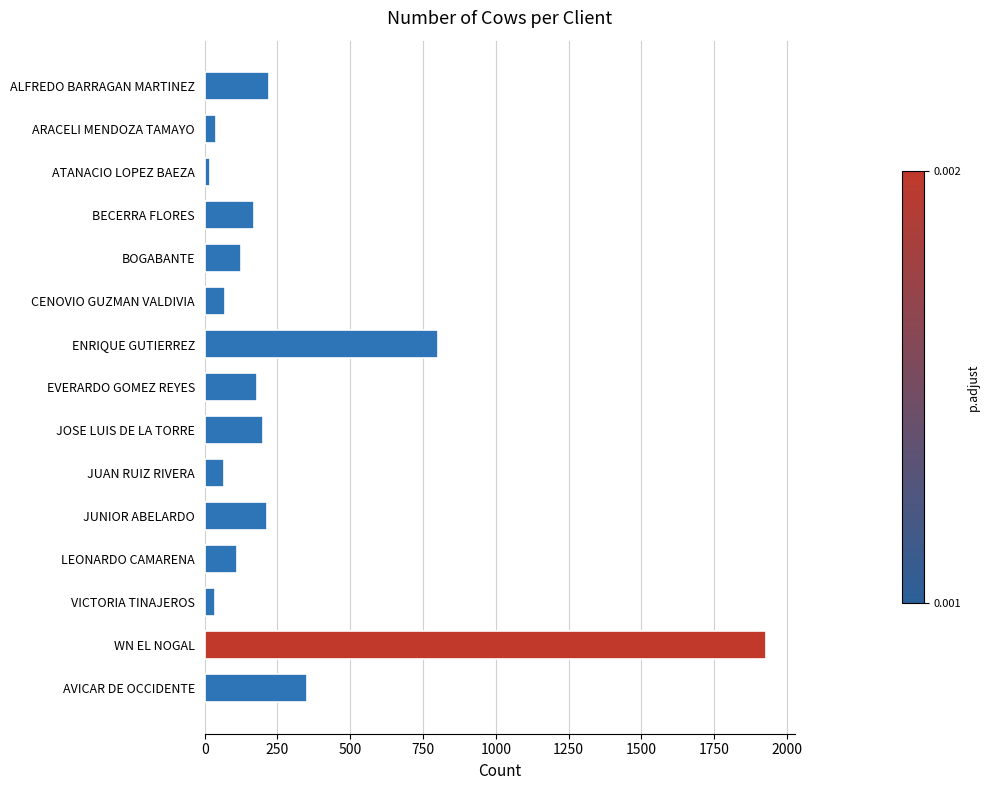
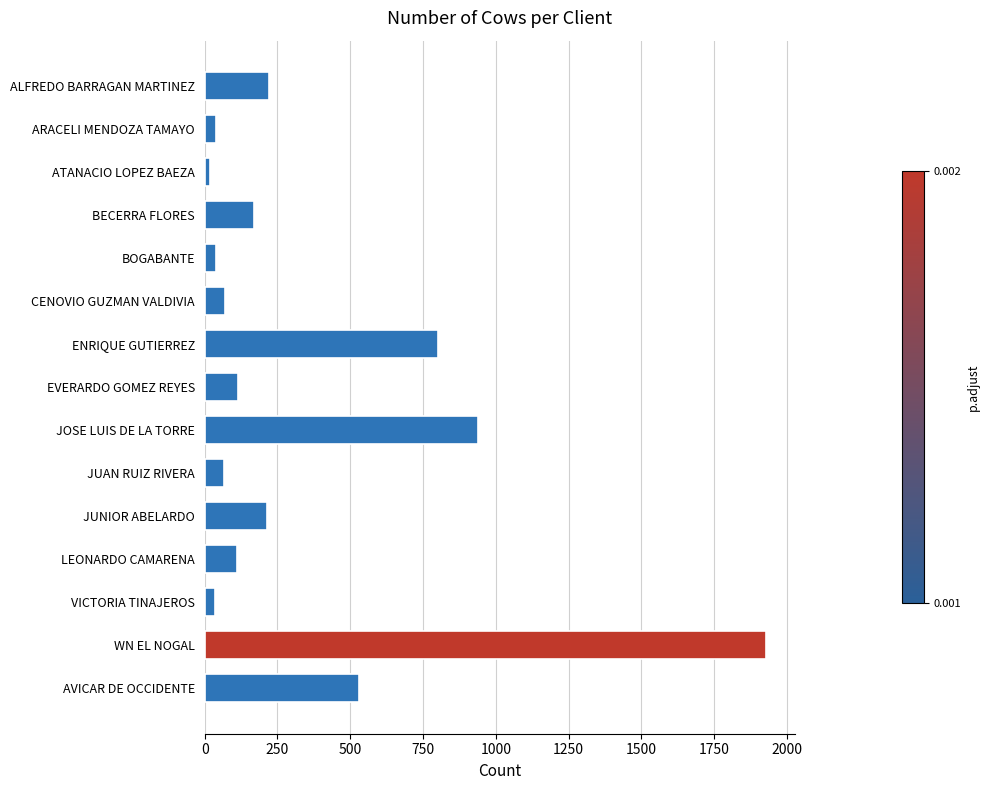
BOGABANTE: 130 -> 40
EVERARDO GOMEZ REYES: 180 -> 120
JOSE LUIS DE LA TORRE: 200 -> 940
AVICAR DE OCCIDENTE: 350 -> 530
